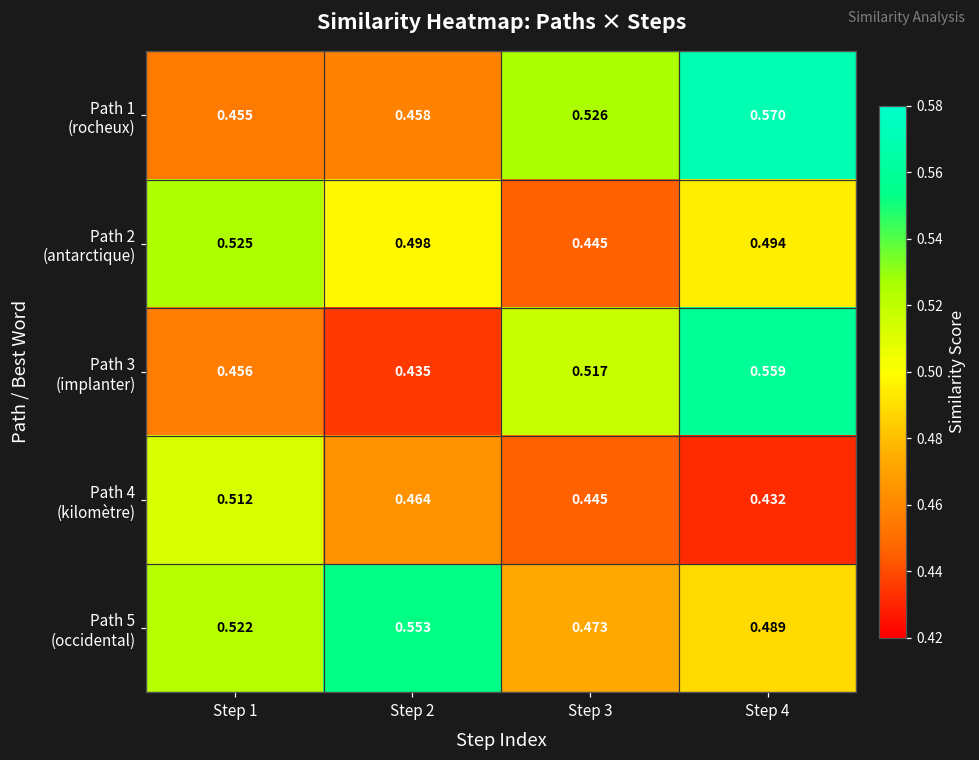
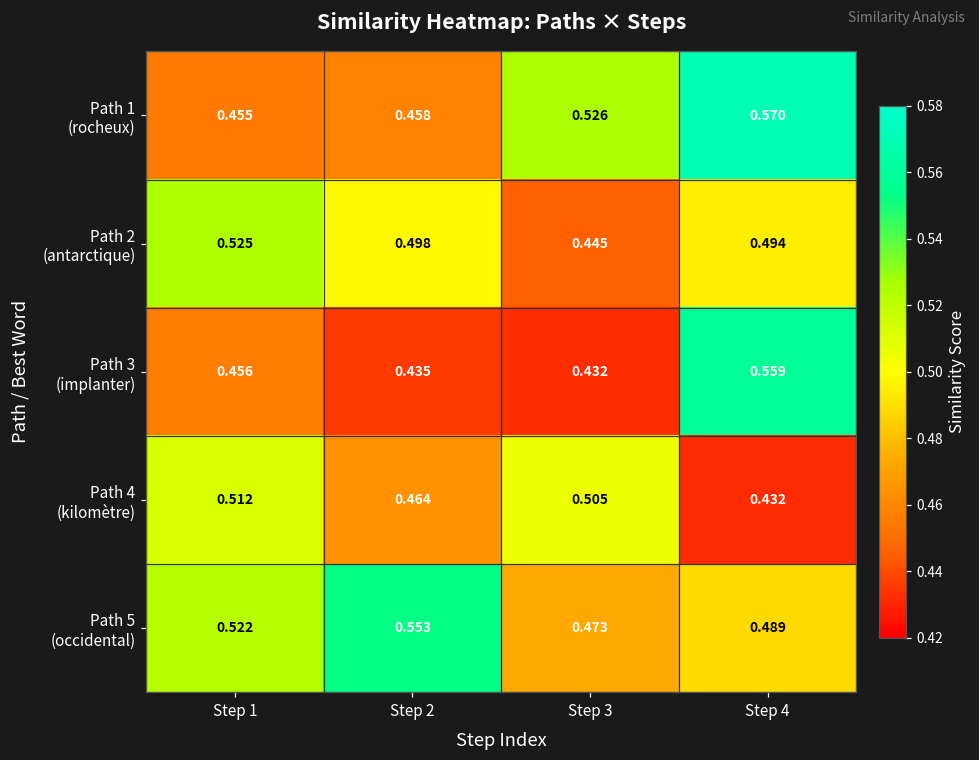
Path 3 (implanter), Step 3: 0.517 -> 0.432
Path 4 (kilomètre), Step 3: 0.445 -> 0.505
